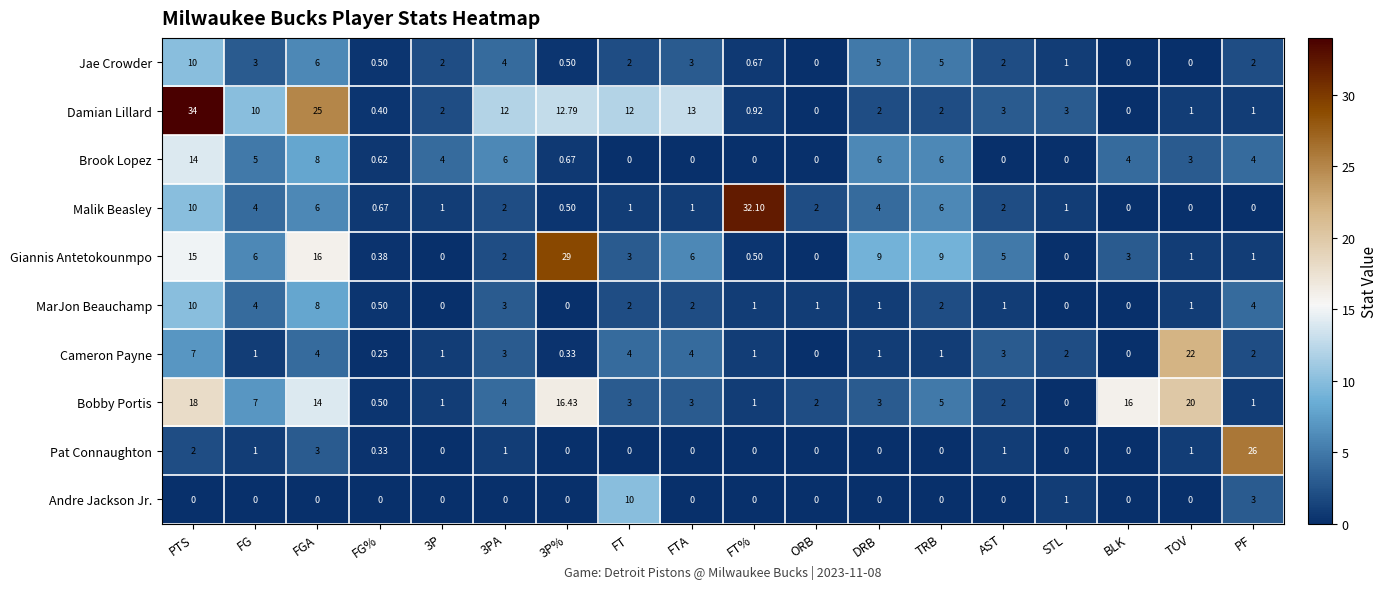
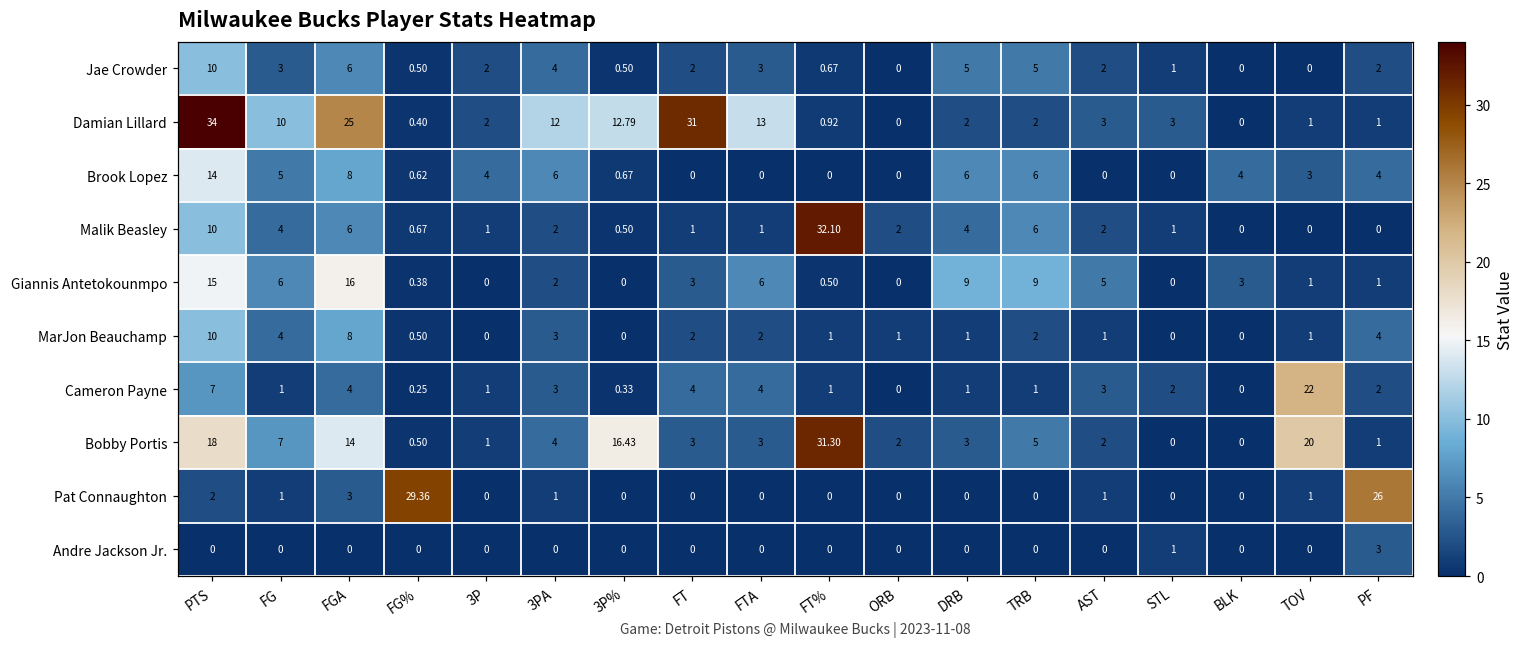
Damian Lillard, FT: 12 -> 31
Giannis Antetokounmpo, 3P%: 29 -> 0
Bobby Portis, FT%: 1 -> 31.30
Bobby Portis, BLK: 16 -> 0
Pat Connaughton, FG%: 0.33 -> 29.36
Andre Jackson Jr., FT: 10 -> 0
